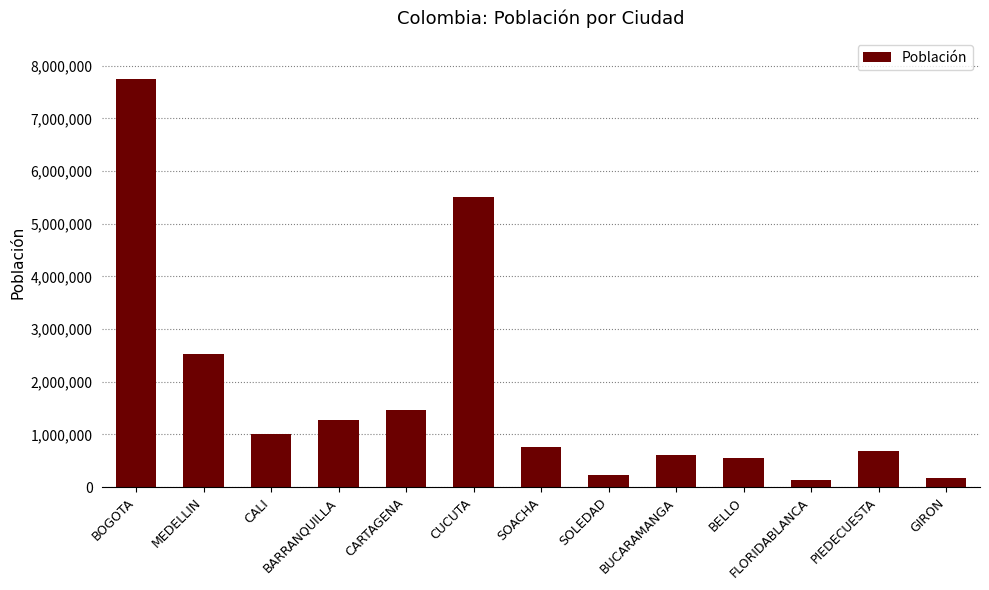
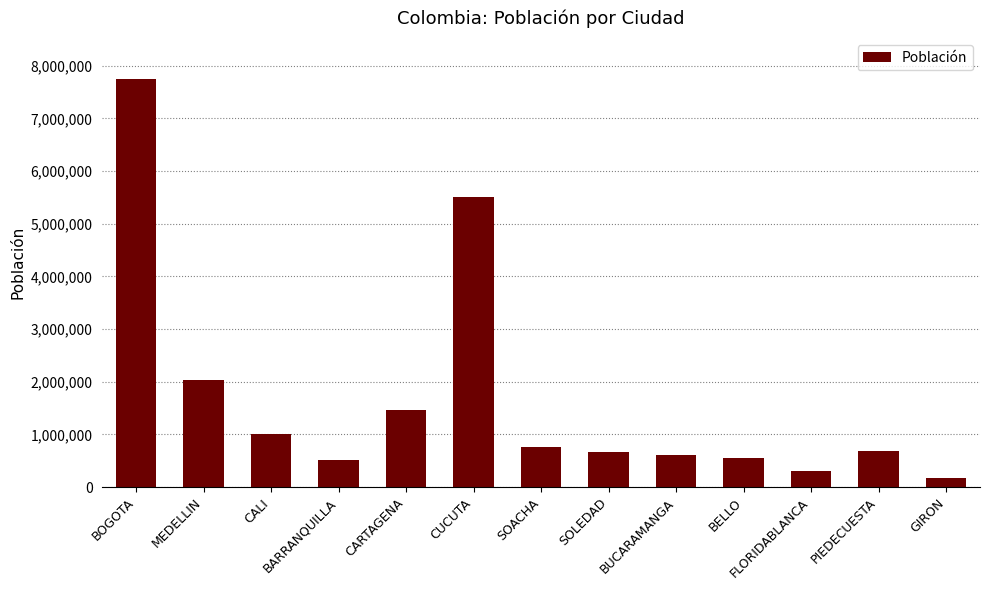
MEDELLIN: 2,500,000 -> 2,000,000
BARRANQUILLA: 1,300,000 -> 500,000
SOLEDAD: 200,000 -> 700,000
FLORIDABLANCA: 100,000 -> 300,000
